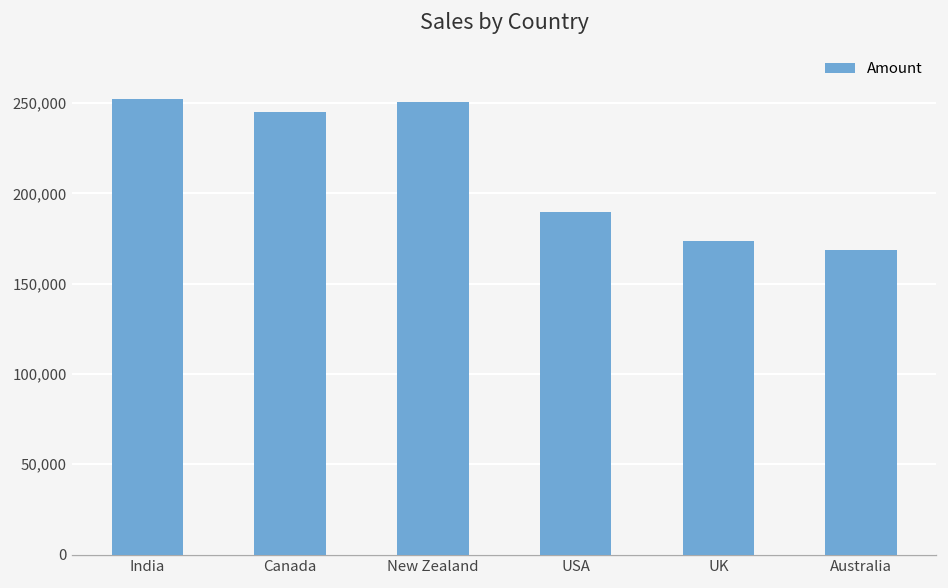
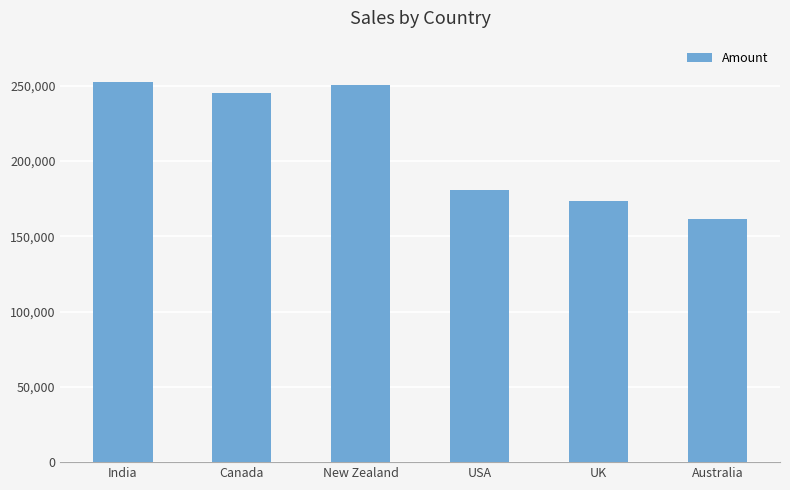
USA: 189,000 -> 181,000
Australia: 169,000 -> 162,000
